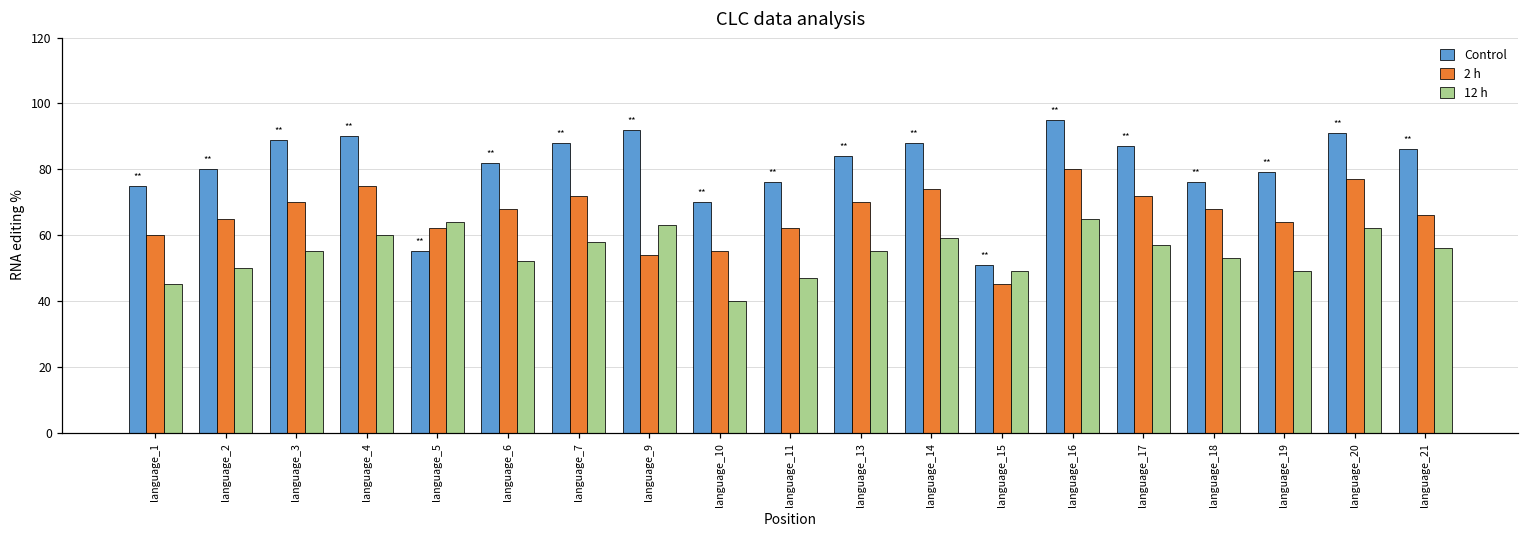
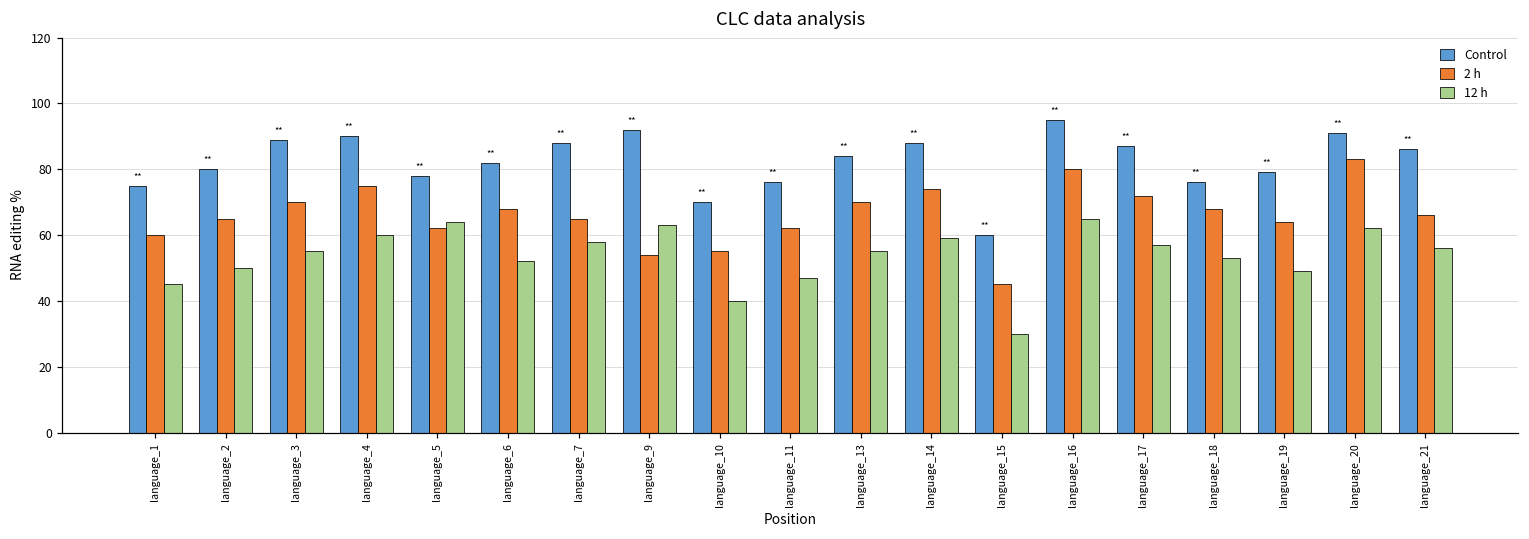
Control, language_5: 55 -> 78
2 h, language_7: 72 -> 65
Control, language_15: 51 -> 60
12 h, language_15: 49 -> 30
2 h, language_20: 77 -> 83
